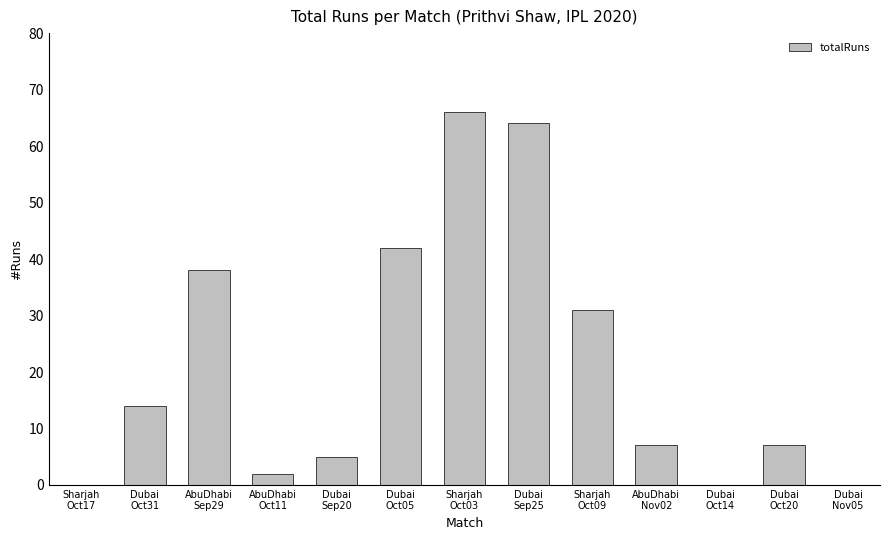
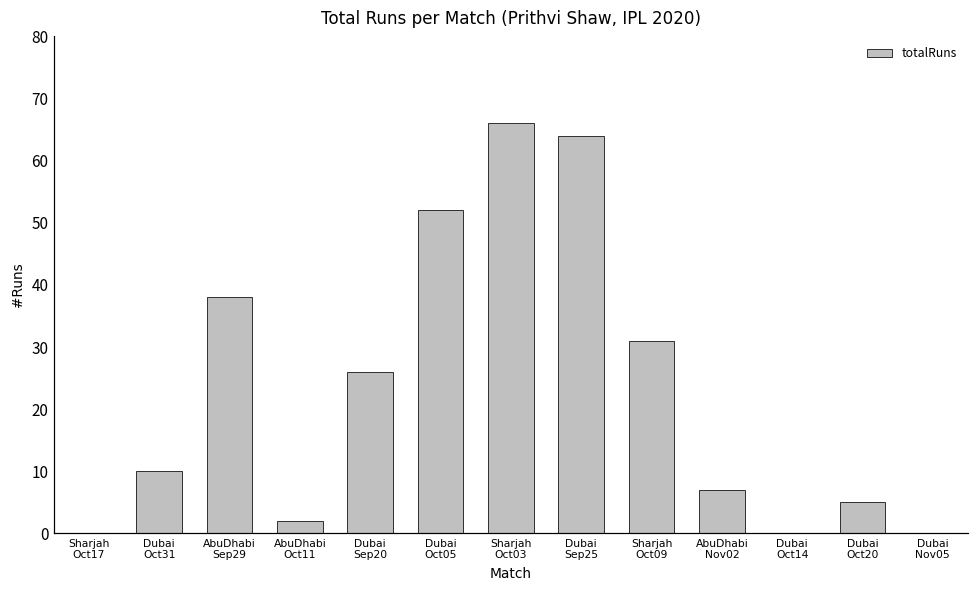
Dubai Oct31: 14 -> 10
Dubai Sep20: 5 -> 26
Dubai Oct05: 42 -> 52
Dubai Oct20: 7 -> 5
